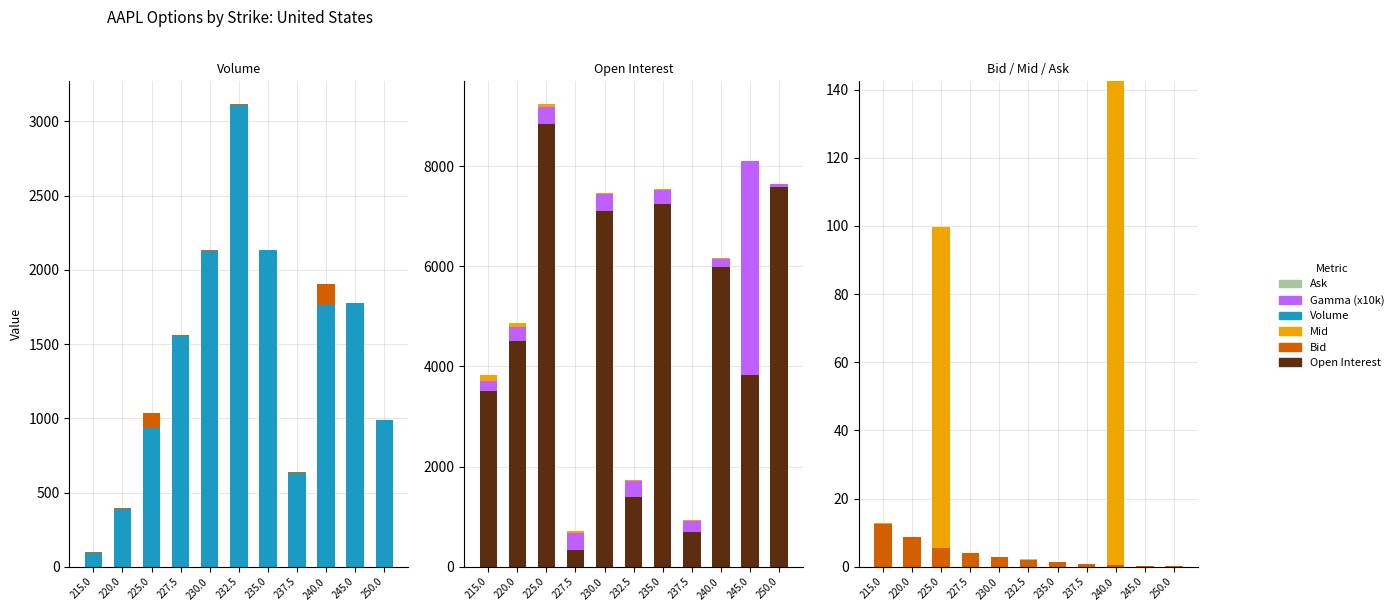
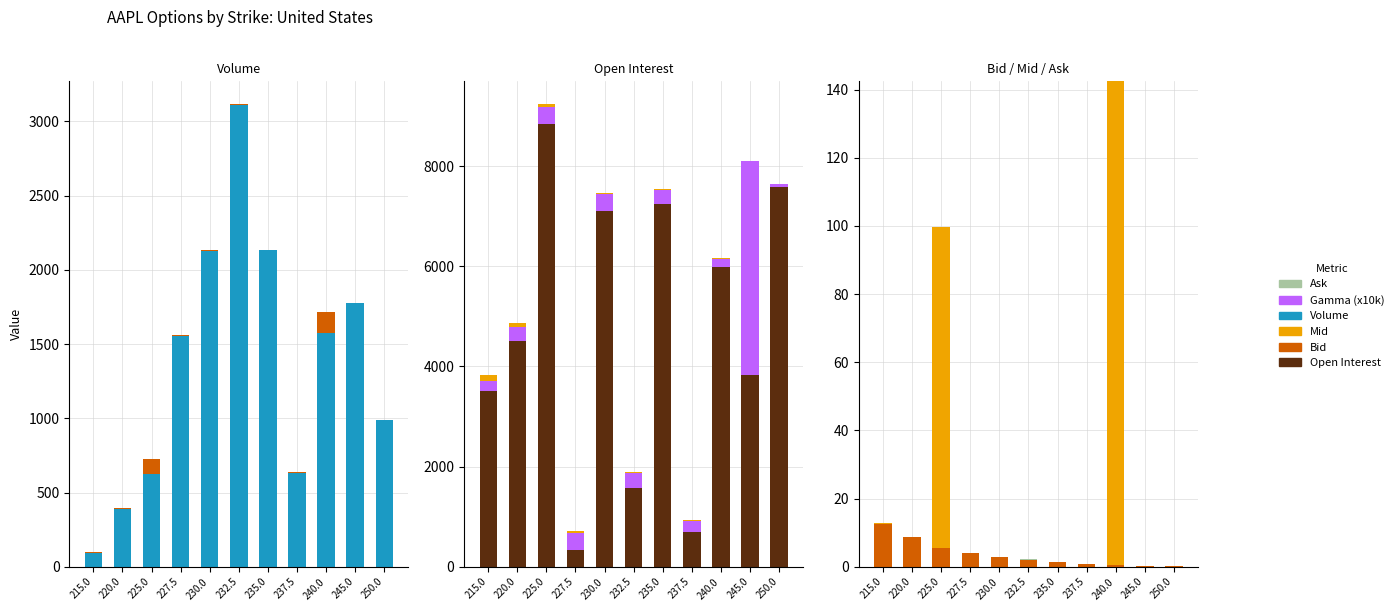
Volume, Volume, 225.0: 940 -> 620
Volume, Volume, 240.0: 1760 -> 1580
Open Interest, Open Interest, 232.5: 1400 -> 1600
